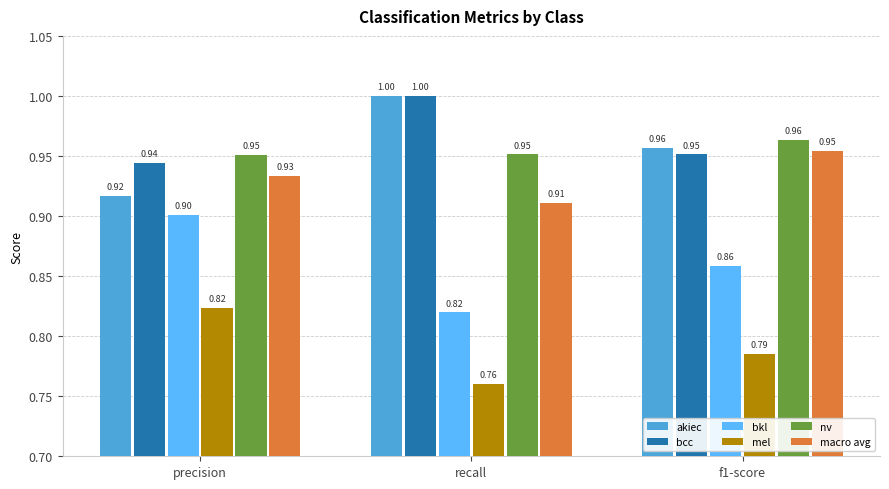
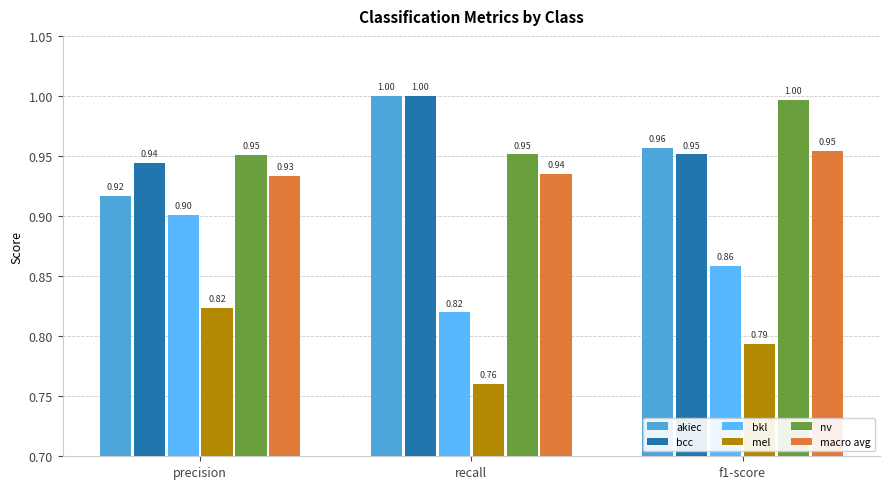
macro avg, recall: 0.91 -> 0.94
mel, f1-score: 0.785 -> 0.794
nv, f1-score: 0.96 -> 1.00
